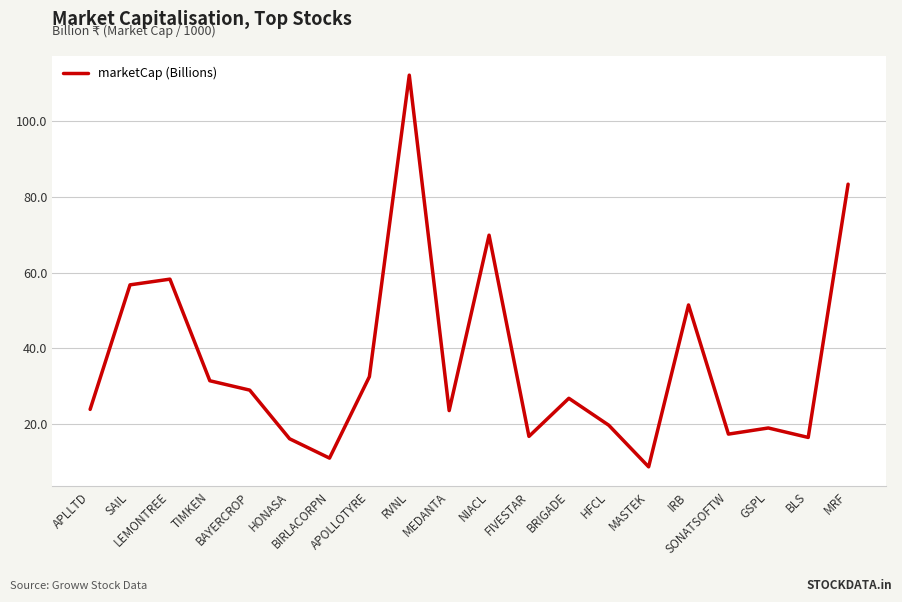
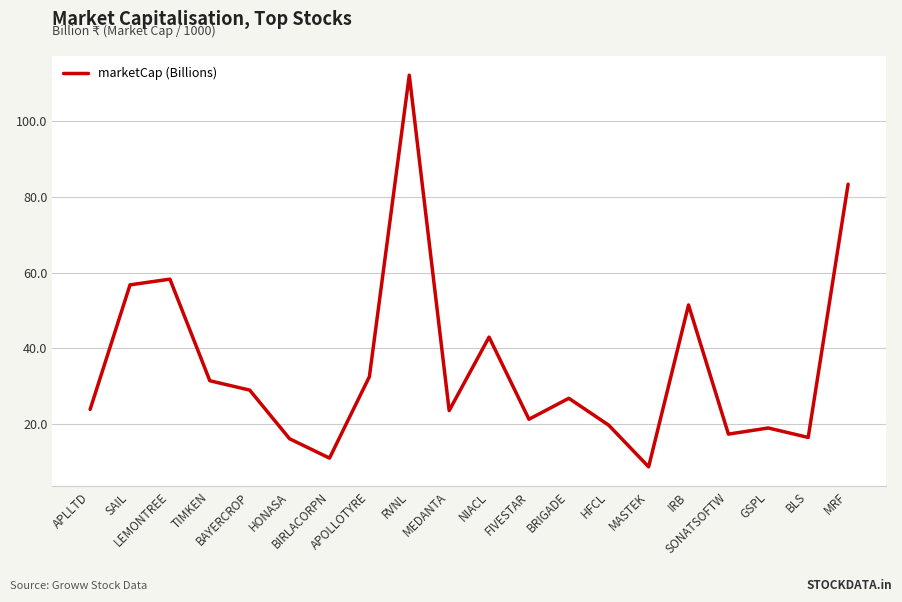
NIACL: 70 -> 43
FIVESTAR: 17 -> 21
